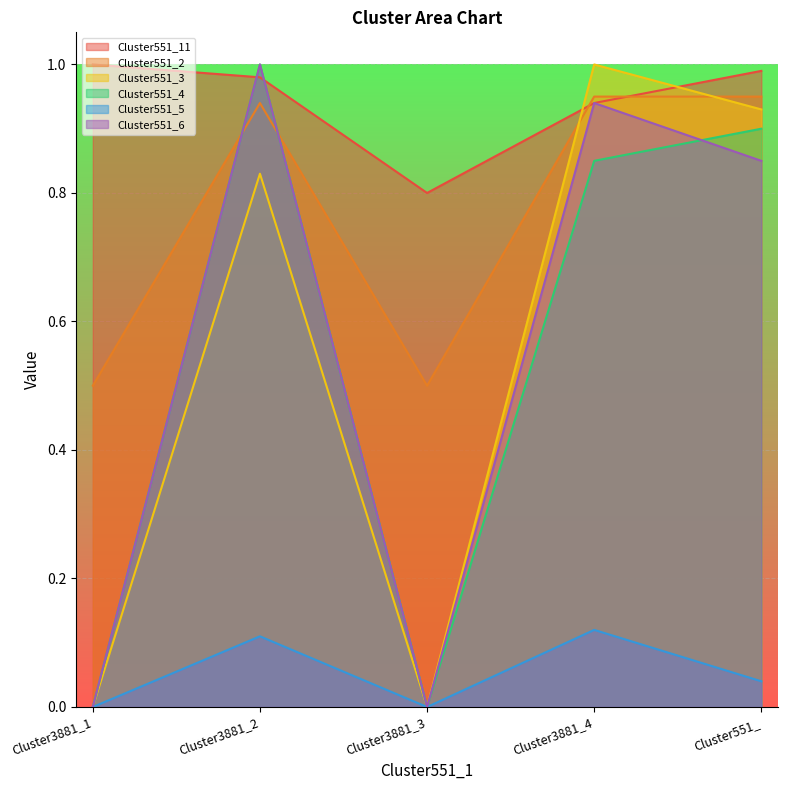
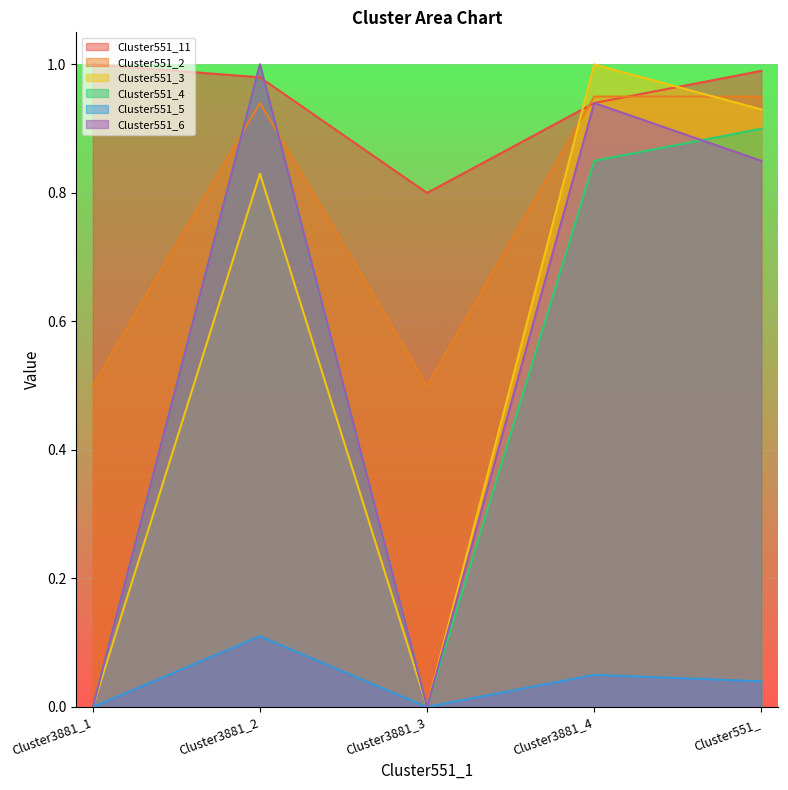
Cluster551_5, Cluster3881_4: 0.12 -> 0.05
